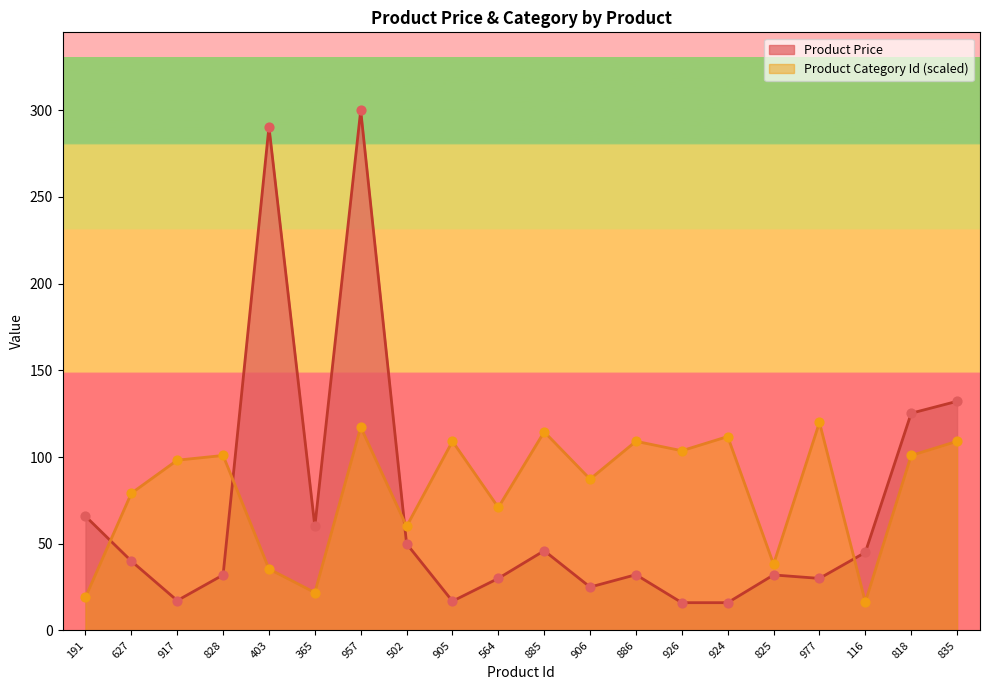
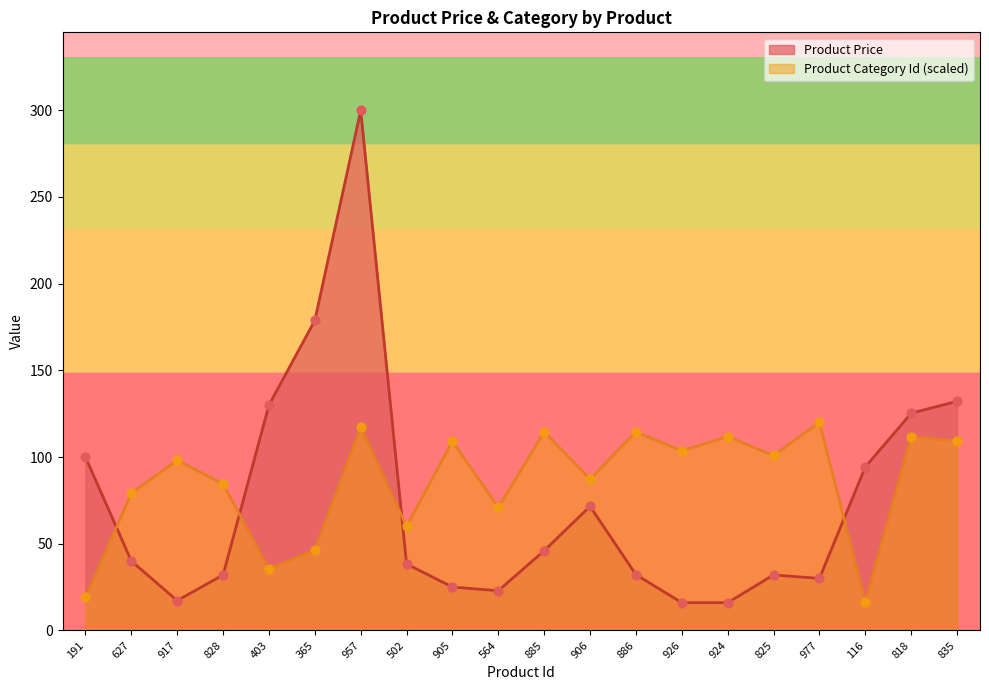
Product Price, 191: 66 -> 100
Product Category Id (scaled), 828: 101 -> 85
Product Price, 403: 290 -> 130
Product Price, 365: 60 -> 179
Product Category Id (scaled), 365: 22 -> 46
Product Price, 502: 50 -> 38
Product Price, 905: 17 -> 25
Product Price, 564: 30 -> 23
Product Price, 906: 25 -> 72
Product Category Id (scaled), 886: 109 -> 115
Product Category Id (scaled), 825: 38 -> 101
Product Price, 116: 45 -> 94
Product Category Id (scaled), 818: 101 -> 112
